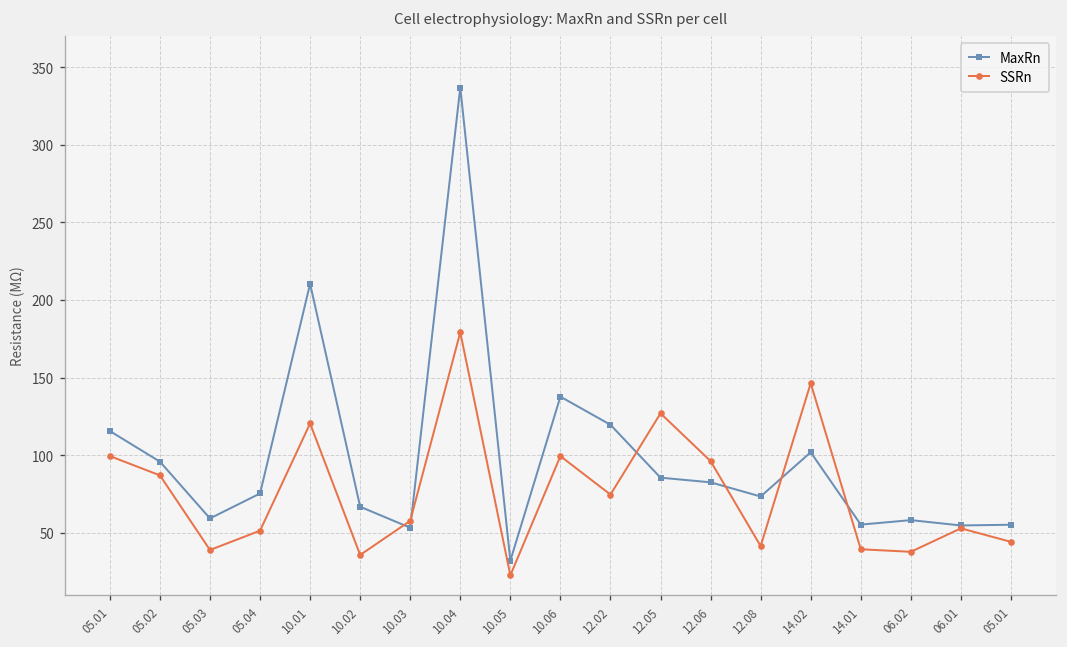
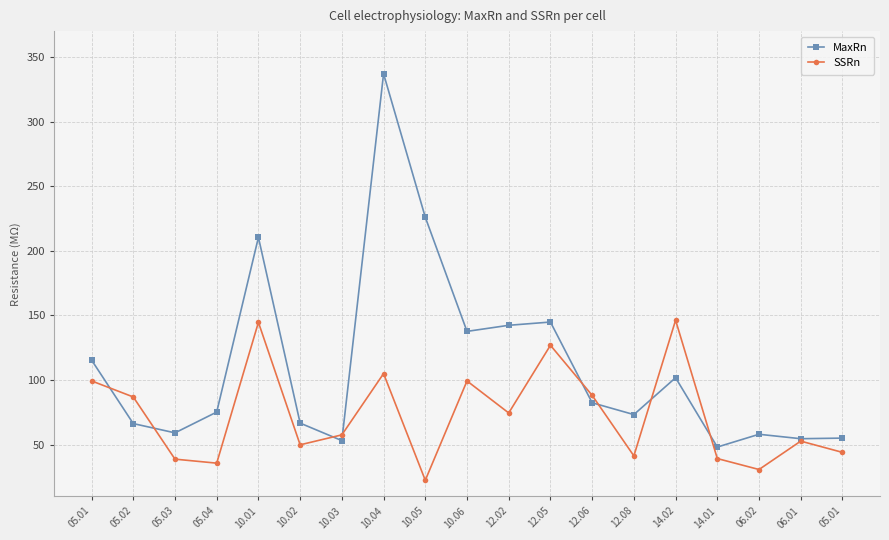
MaxRn, 05.02: 96 -> 66
SSRn, 05.04: 51 -> 36
SSRn, 10.01: 120 -> 145
SSRn, 10.02: 36 -> 50
SSRn, 10.04: 179 -> 105
MaxRn, 10.05: 32 -> 226
MaxRn, 12.02: 120 -> 142
MaxRn, 12.05: 85 -> 145
SSRn, 12.06: 96 -> 88
MaxRn, 14.01: 55 -> 48
SSRn, 06.02: 38 -> 31
